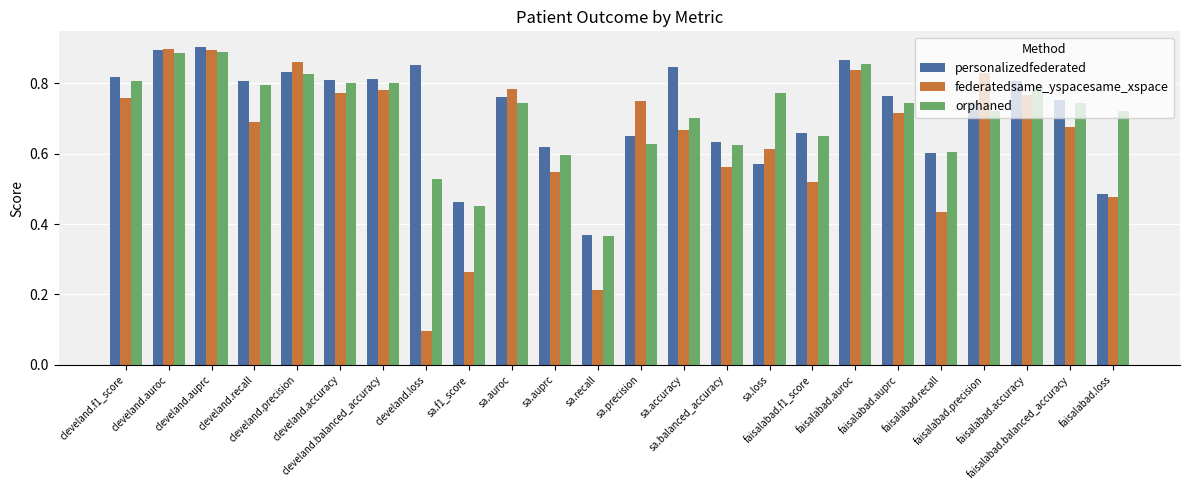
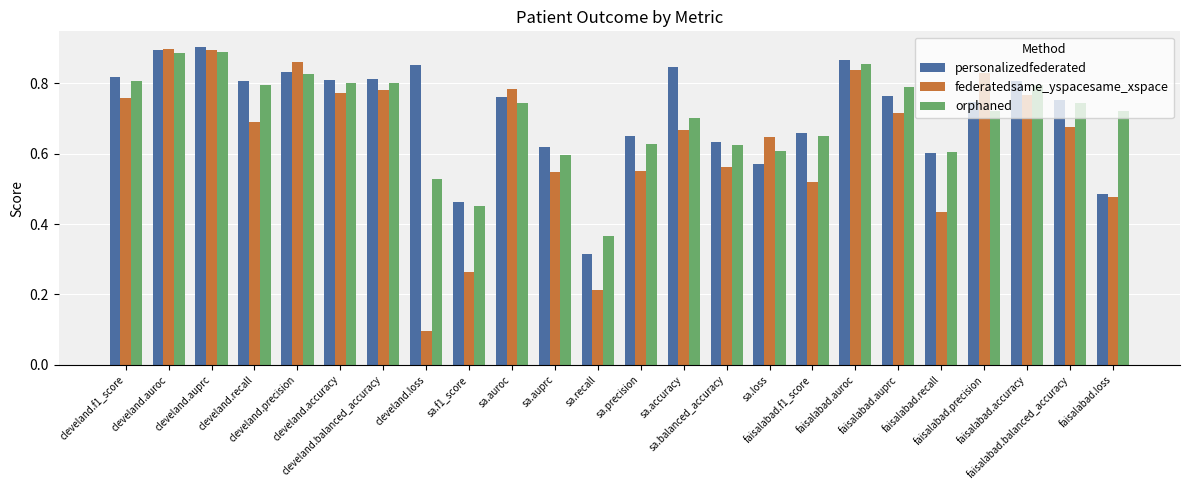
personalizedfederated, sa.recall: 0.37 -> 0.31
federatedsame_yspacesame_xspace, sa.precision: 0.75 -> 0.55
federatedsame_yspacesame_xspace, sa.loss: 0.61 -> 0.65
orphaned, sa.loss: 0.77 -> 0.61
orphaned, faisalabad.auprc: 0.74 -> 0.79
